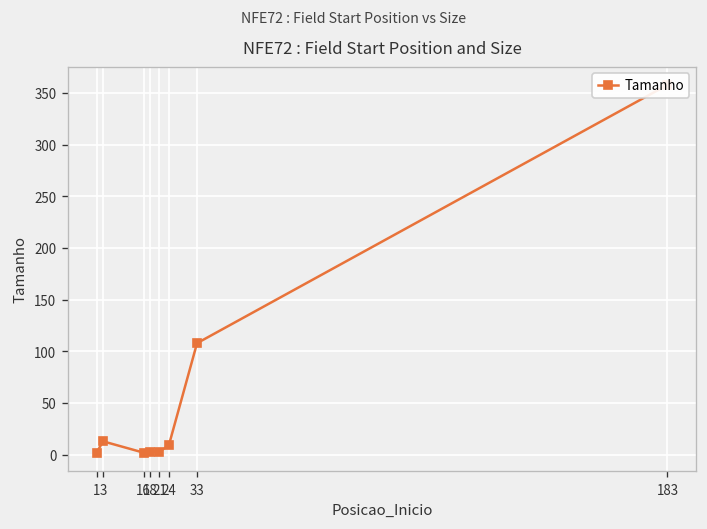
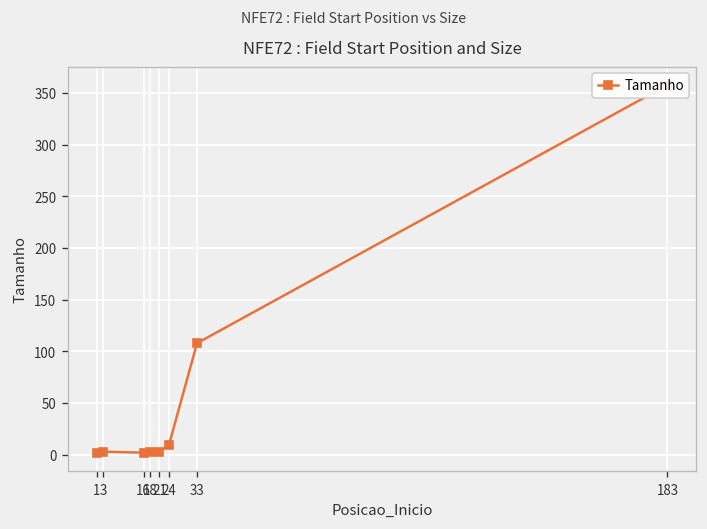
3: 10 -> 0
